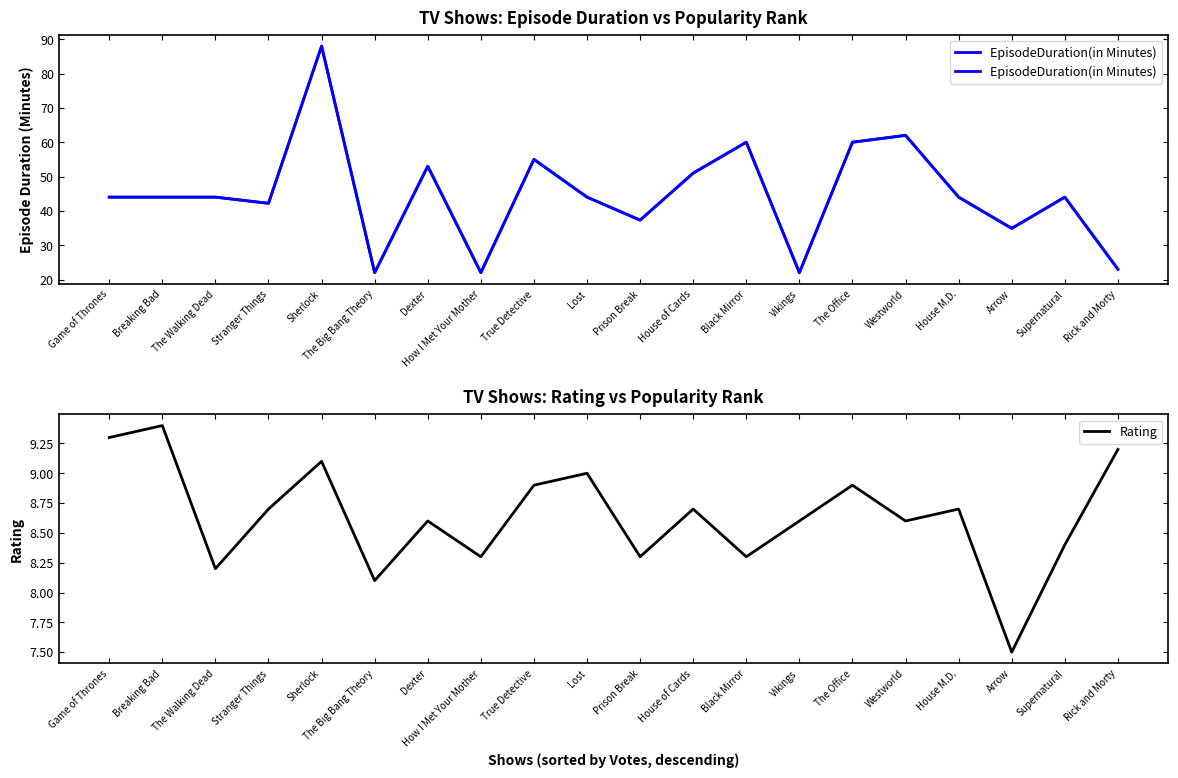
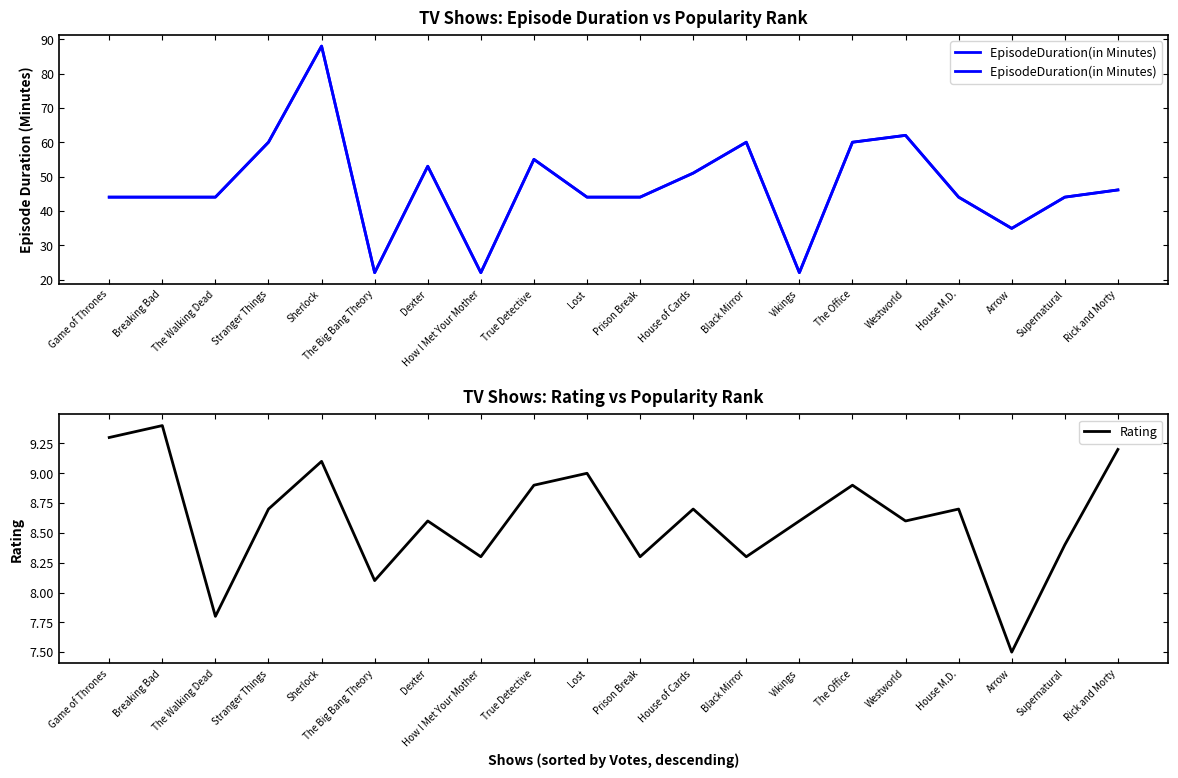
TV Shows: Episode Duration vs Popularity Rank, Stranger Things: 42 -> 60
TV Shows: Episode Duration vs Popularity Rank, Prison Break: 37 -> 44
TV Shows: Episode Duration vs Popularity Rank, Rick and Morty: 23 -> 46
TV Shows: Rating vs Popularity Rank, The Walking Dead: 8.2 -> 7.8
